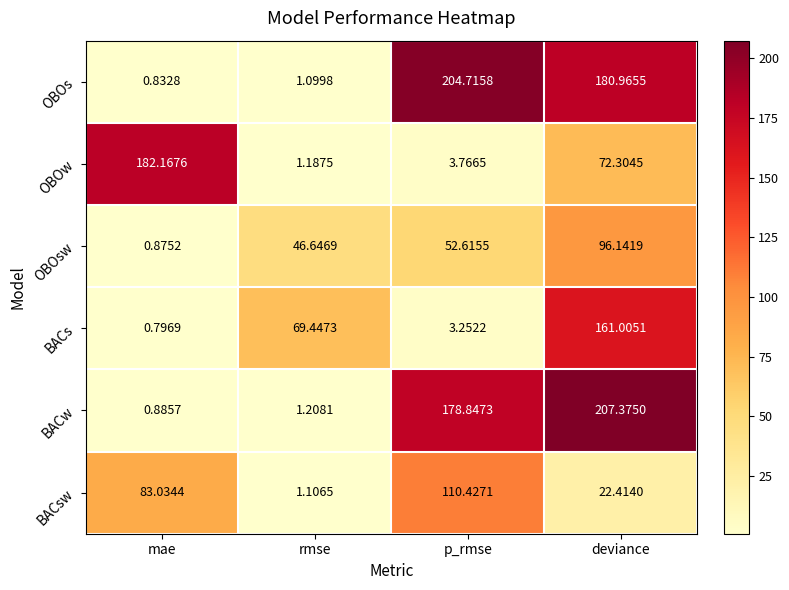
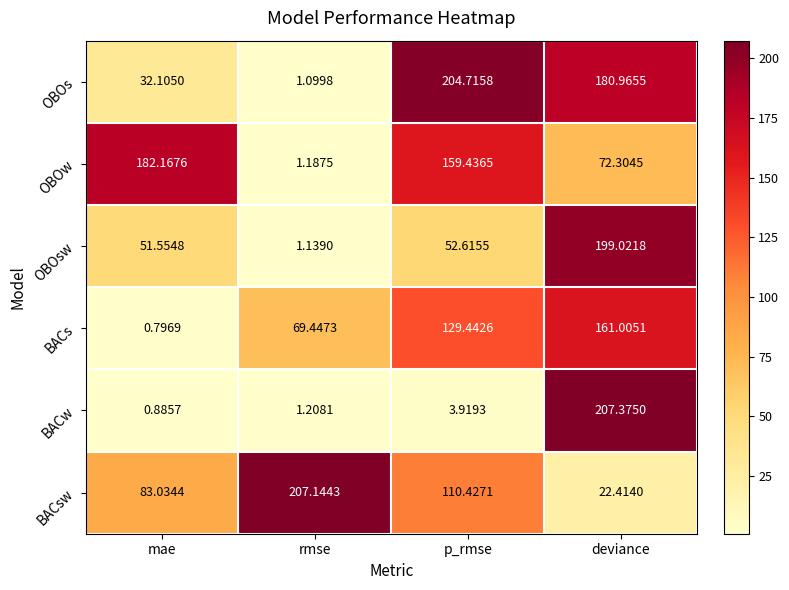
OBOs, mae: 0.8328 -> 32.1050
OBOw, p_rmse: 3.7665 -> 159.4365
OBOsw, mae: 0.8752 -> 51.5548
OBOsw, rmse: 46.6469 -> 1.1390
OBOsw, deviance: 96.1419 -> 199.0218
BACs, p_rmse: 3.2522 -> 129.4426
BACw, p_rmse: 178.8473 -> 3.9193
BACsw, rmse: 1.1065 -> 207.1443
